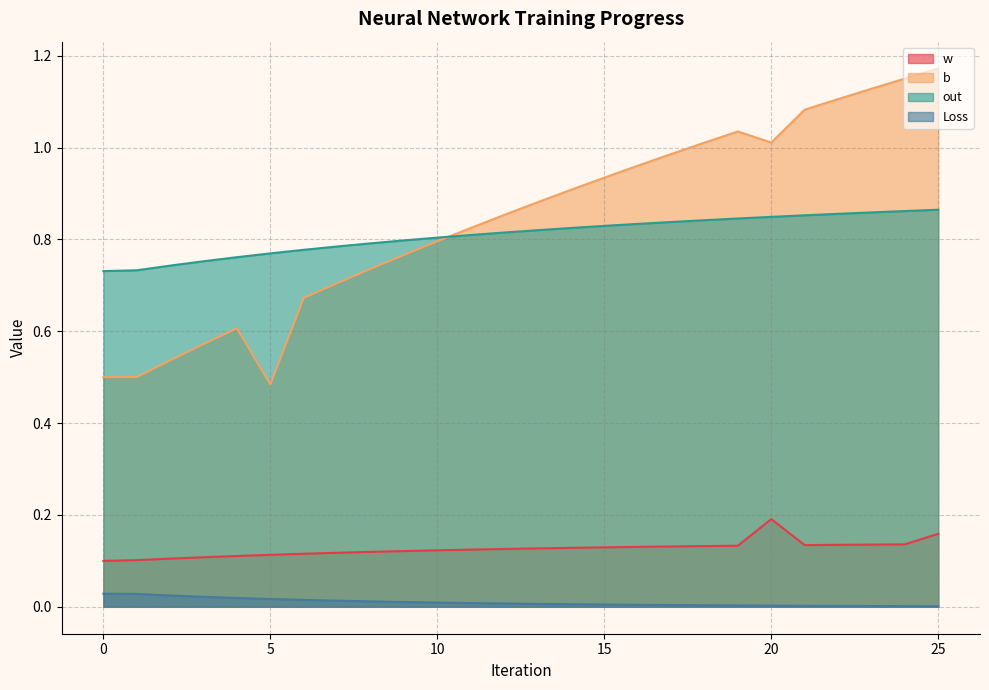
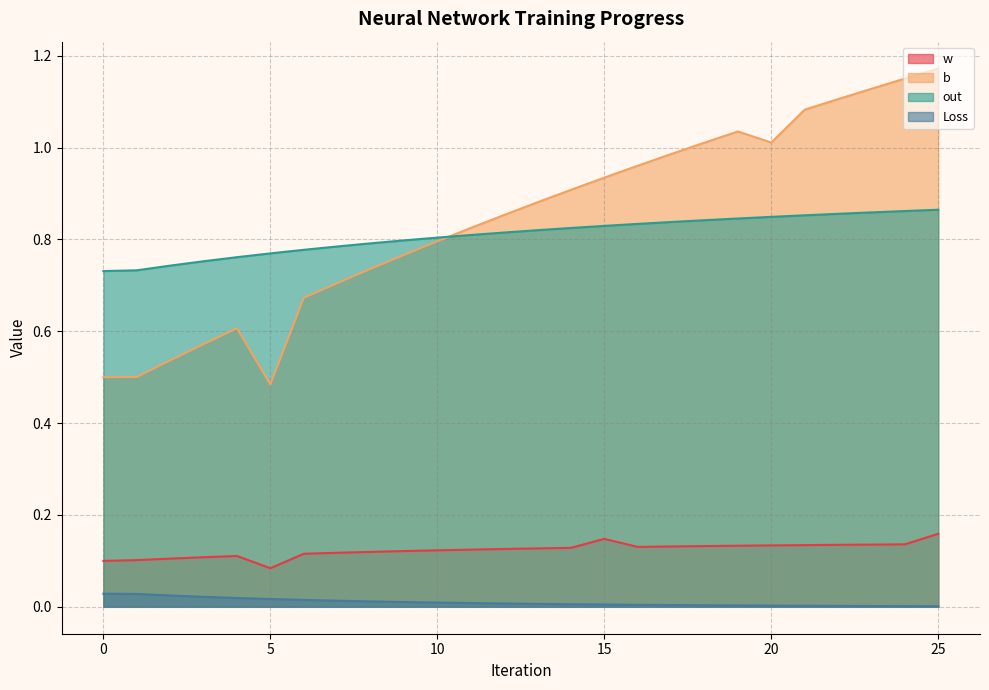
w, 5: 0.11 -> 0.08
w, 15: 0.13 -> 0.15
w, 20: 0.19 -> 0.13
